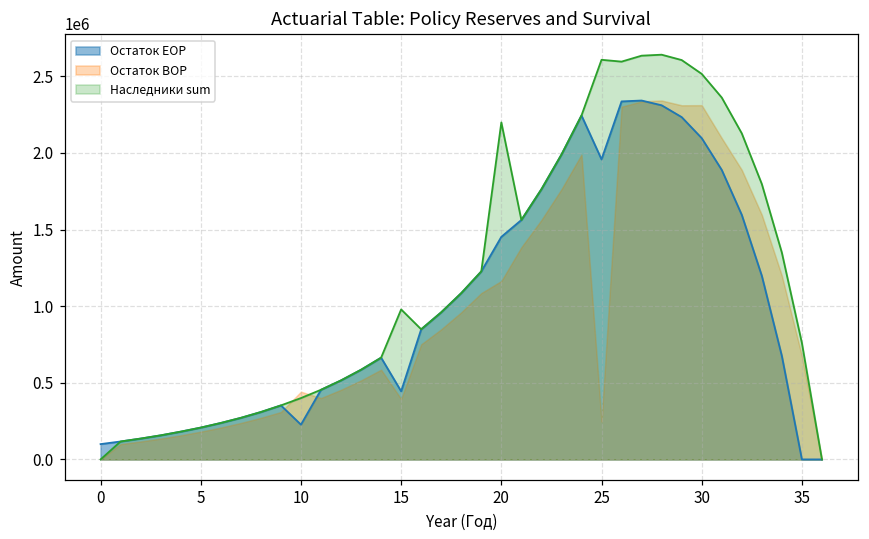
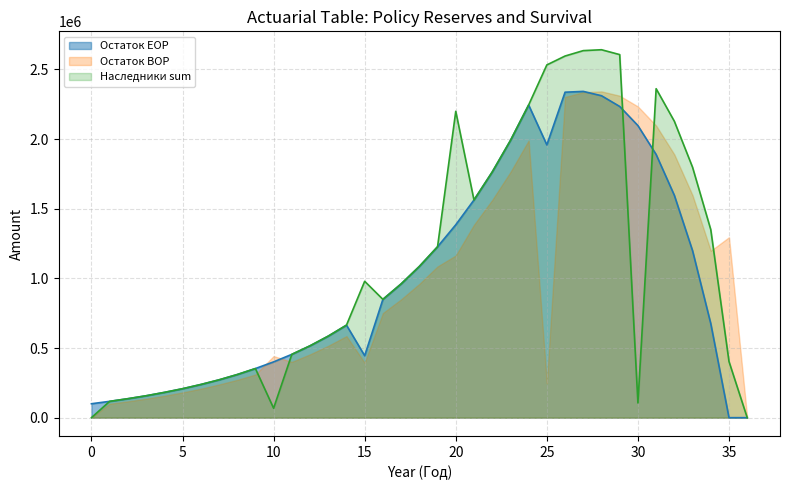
Остаток EOP, 10: 230000 -> 400000
Наследники sum, 10: 400000 -> 70000
Остаток EOP, 20: 1450000 -> 1380000
Наследники sum, 25: 2610000 -> 2530000
Остаток BOP, 30: 2310000 -> 2230000
Наследники sum, 30: 2520000 -> 110000
Остаток BOP, 35: 670000 -> 1300000
Наследники sum, 35: 760000 -> 400000
